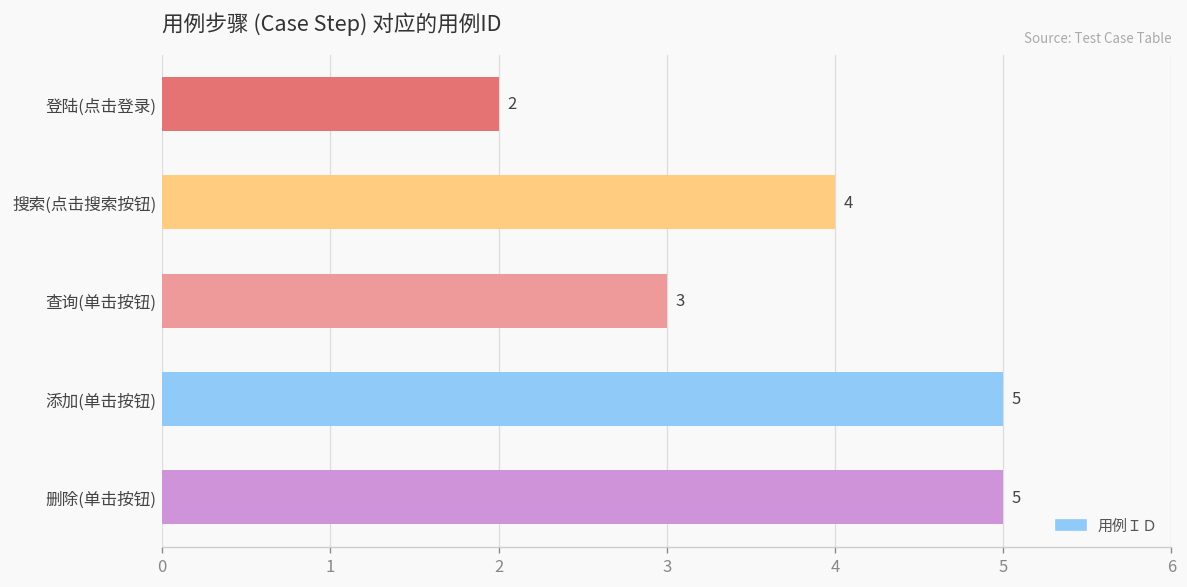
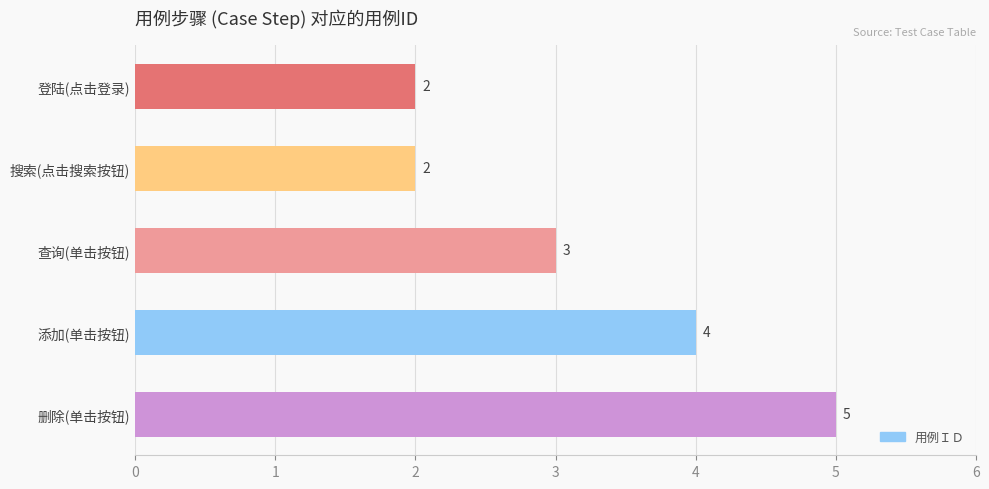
搜索(点击搜索按钮): 4 -> 2
添加(单击按钮): 5 -> 4
